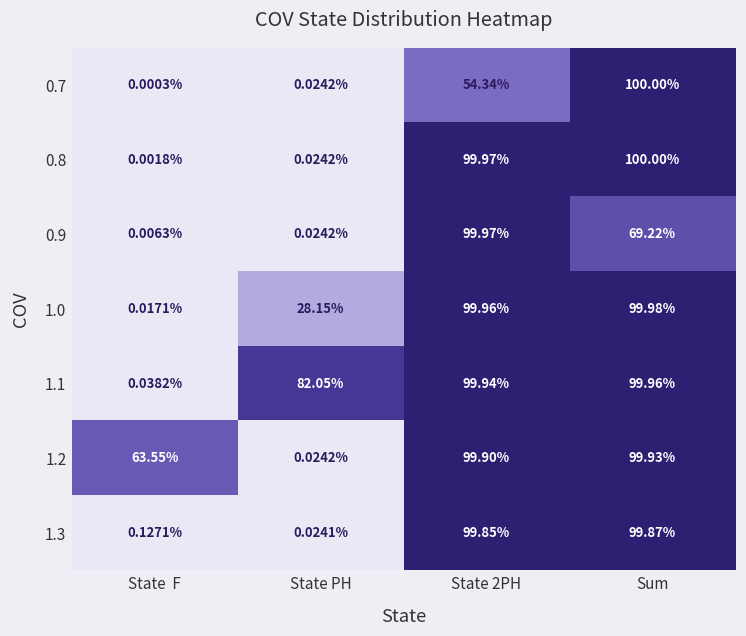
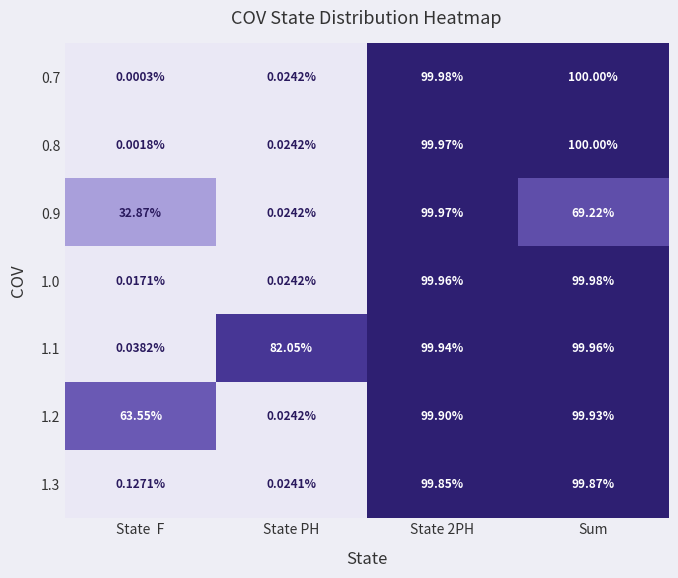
0.7, State 2PH: 54.34% -> 99.98%
0.9, State F: 0.0063% -> 32.87%
1.0, State PH: 28.15% -> 0.0242%
